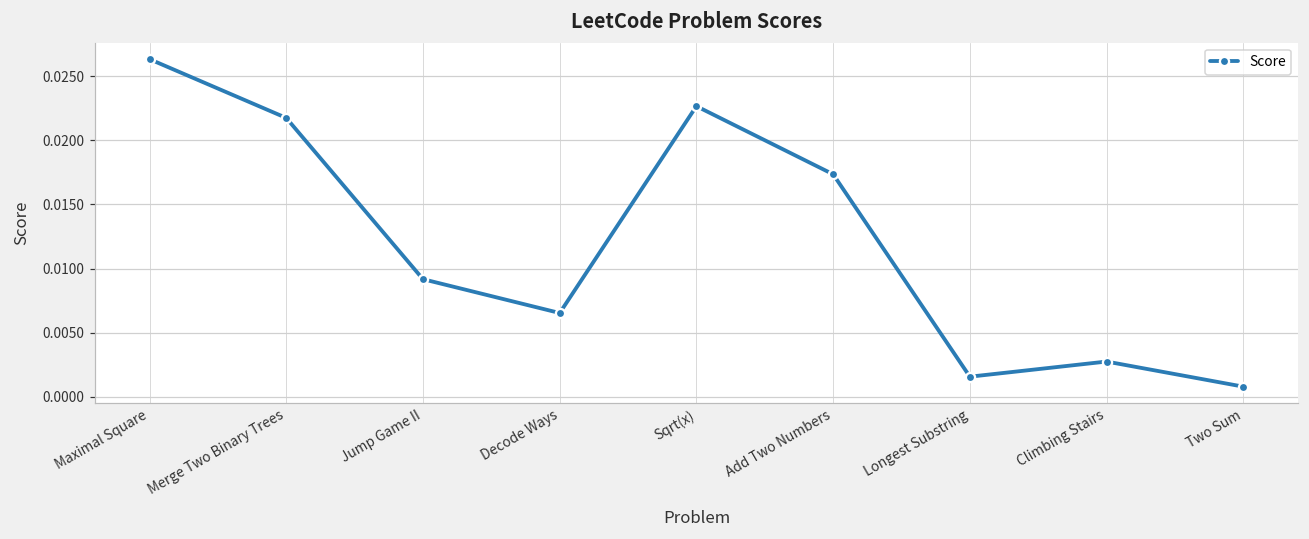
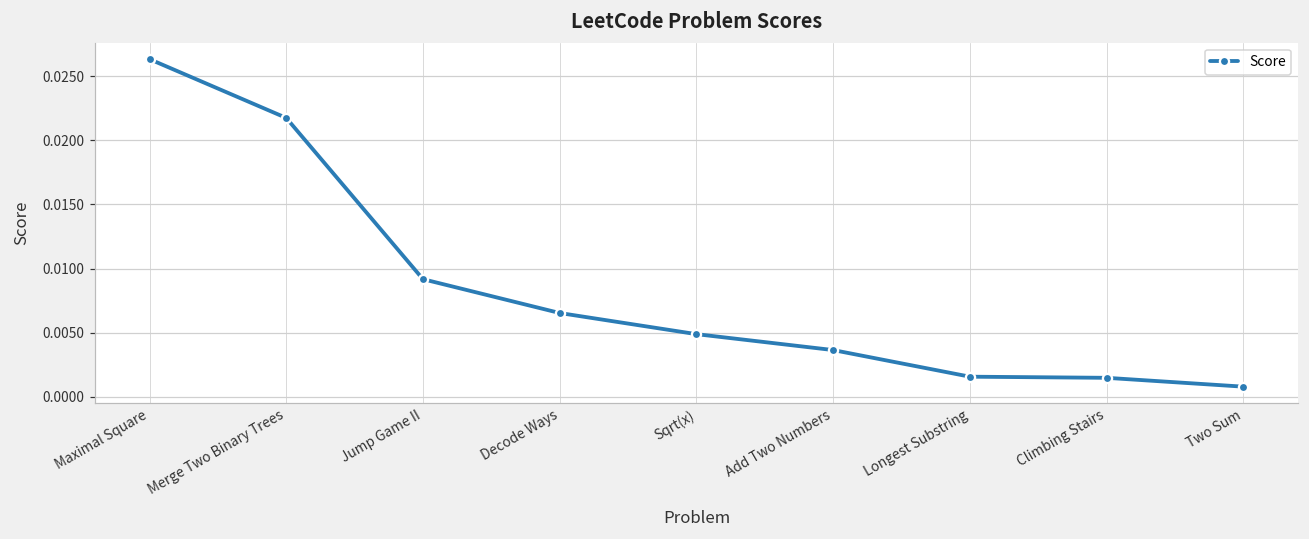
Sqrt(x): 0.0227 -> 0.0049
Add Two Numbers: 0.0173 -> 0.0036
Climbing Stairs: 0.0027 -> 0.0015
